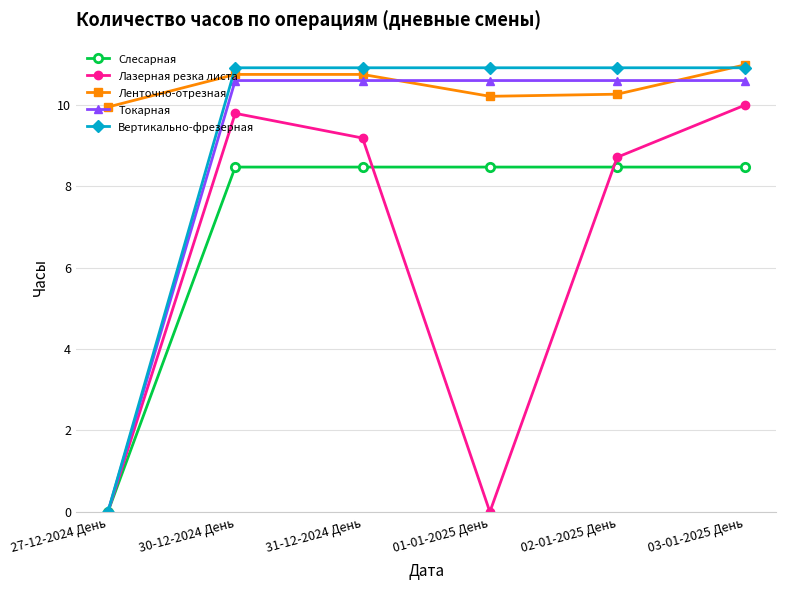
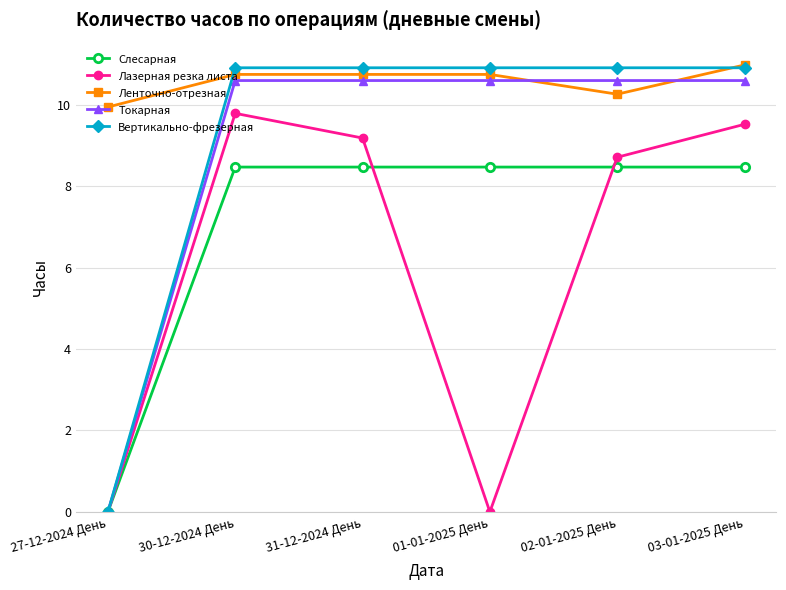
Ленточно-отрезная, 01-01-2025 День: 10.2 -> 10.7
Лазерная резка листа, 03-01-2025 День: 10.0 -> 9.5
